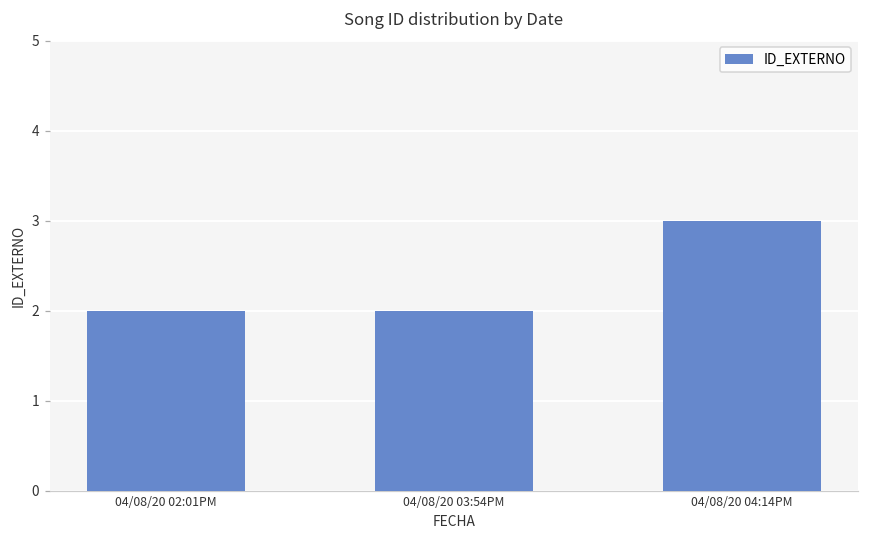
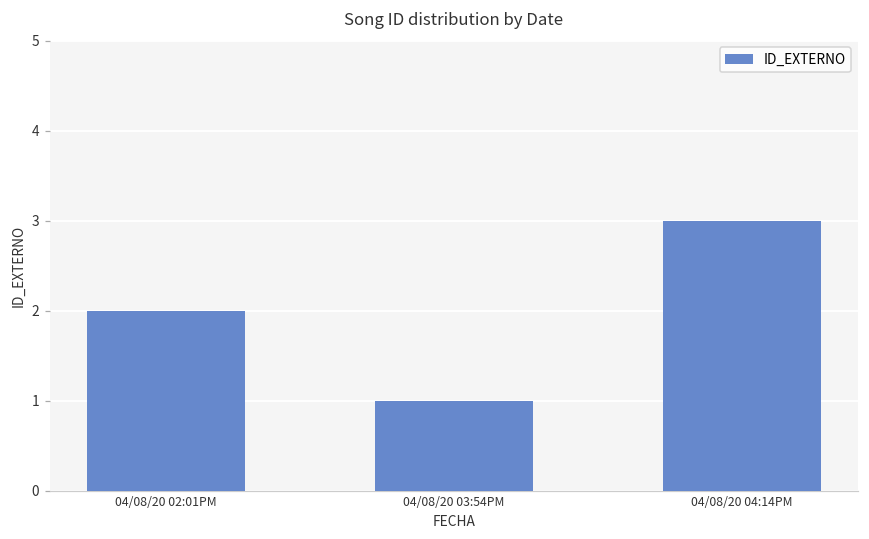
04/08/20 03:54PM: 2 -> 1
